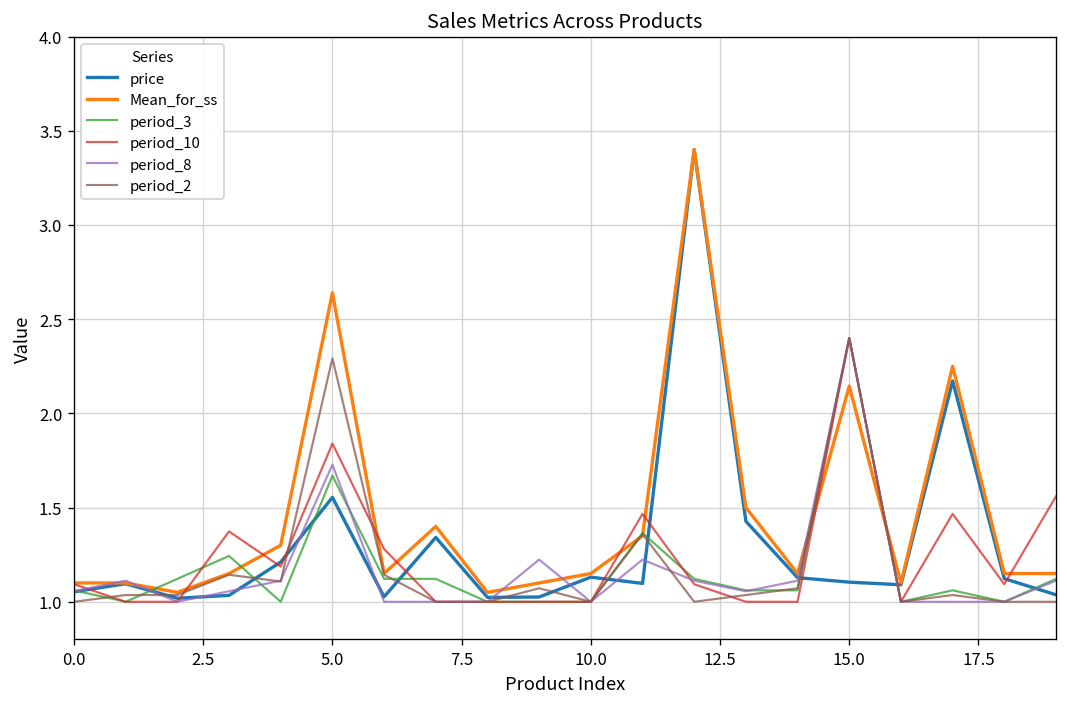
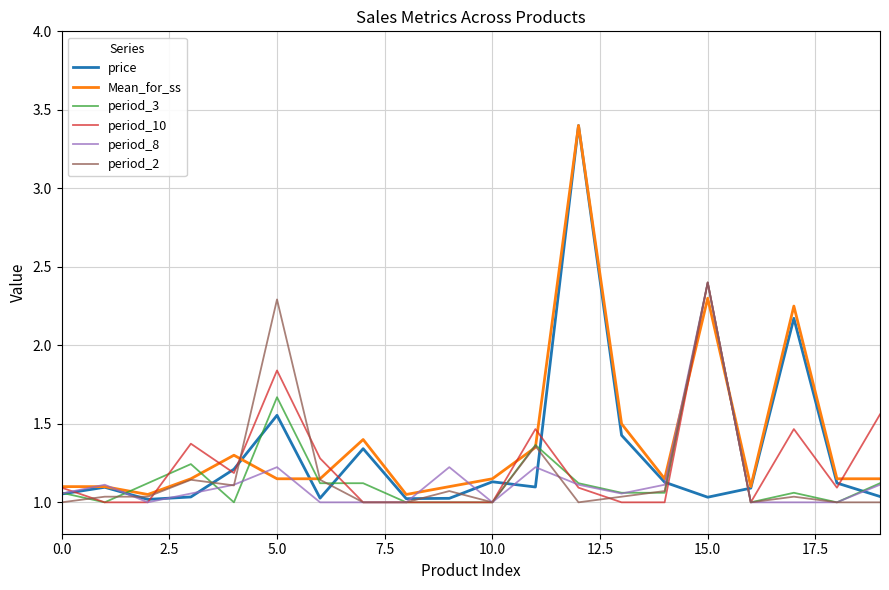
Mean_for_ss, 5.0: 2.64 -> 1.15
period_8, 5.0: 1.73 -> 1.22
price, 15.0: 1.10 -> 1.03
Mean_for_ss, 15.0: 2.14 -> 2.30
